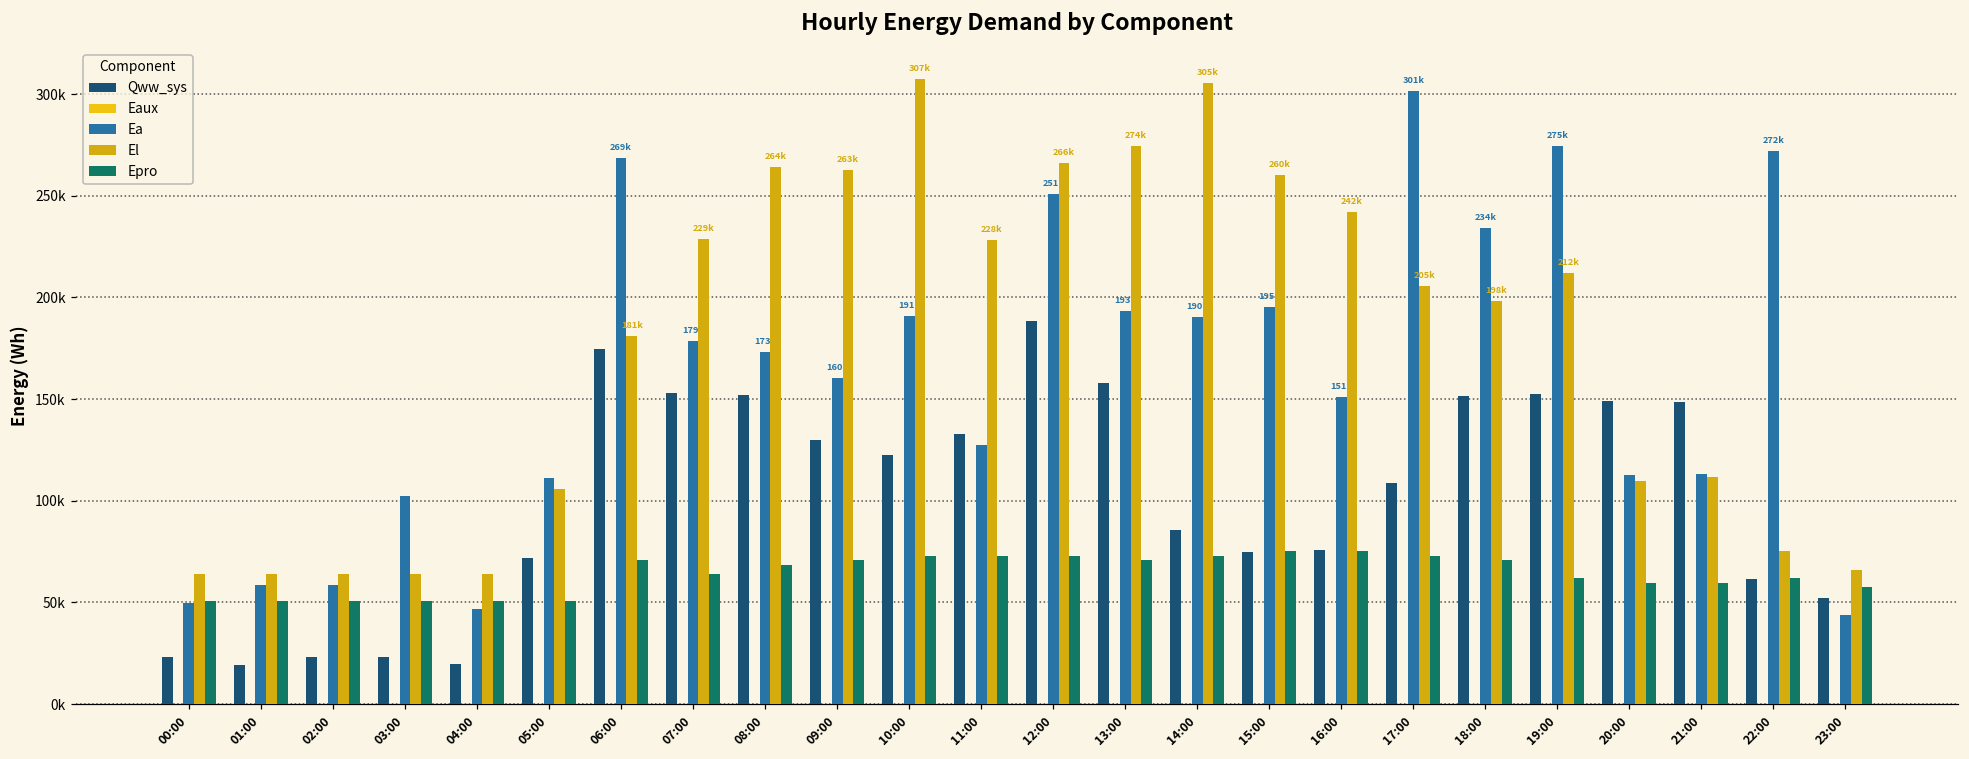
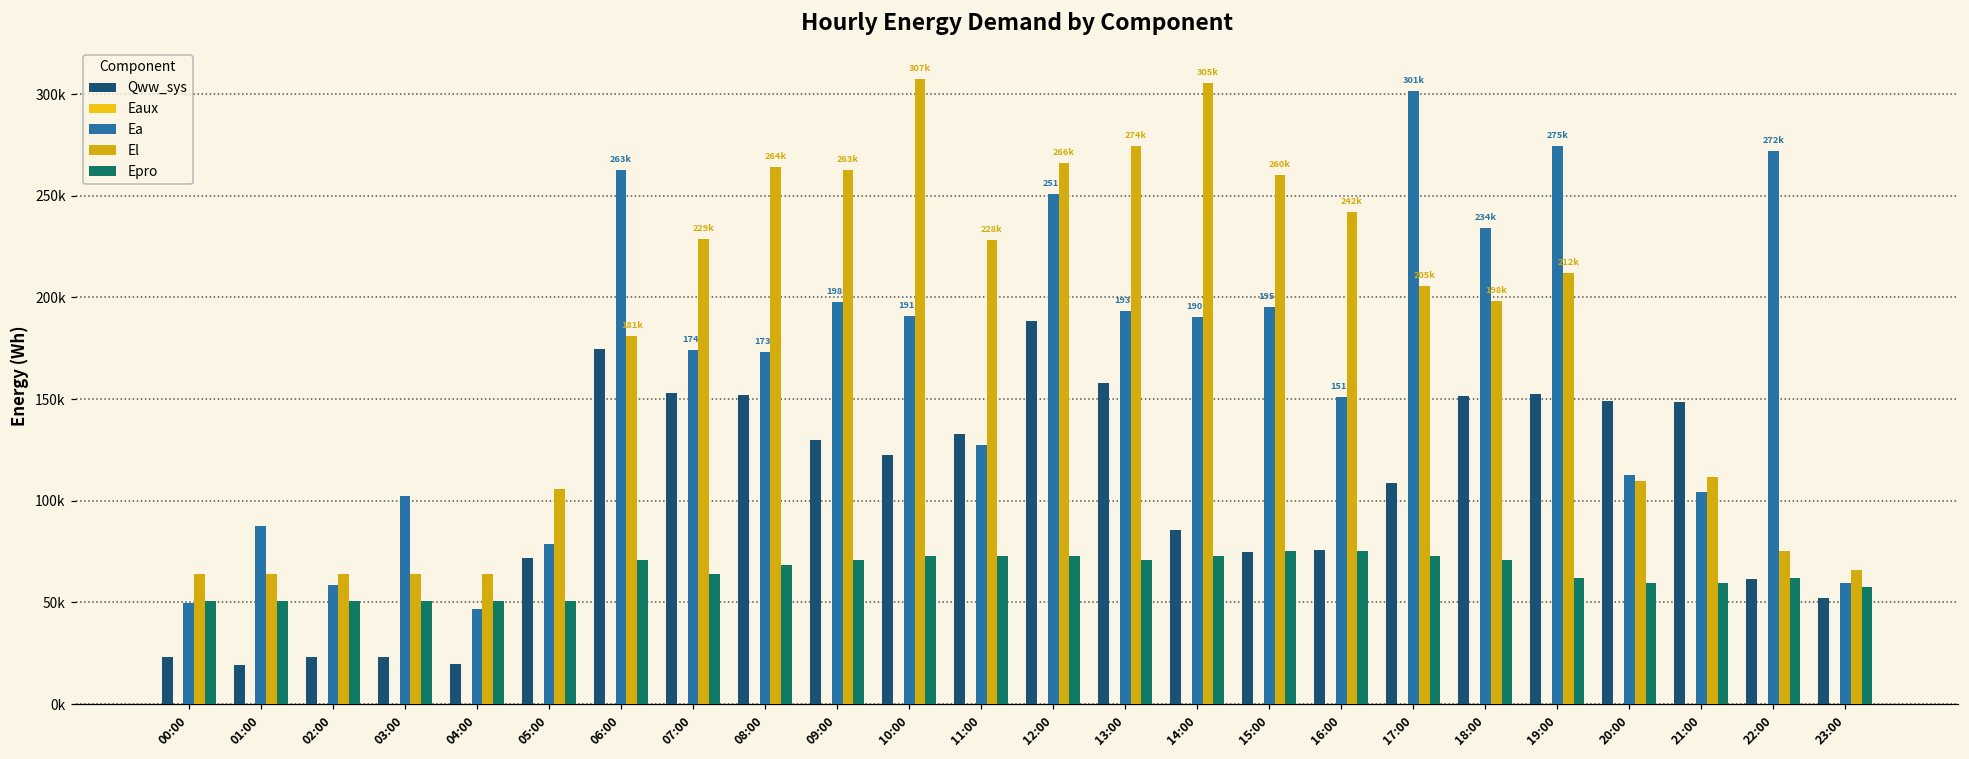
Ea, 01:00: 59000 -> 88000
Ea, 05:00: 111000 -> 79000
Ea, 06:00: 269k -> 263k
Ea, 07:00: 179k -> 174k
Ea, 09:00: 160k -> 198k
Ea, 21:00: 113000 -> 104000
Ea, 23:00: 44000 -> 59000
